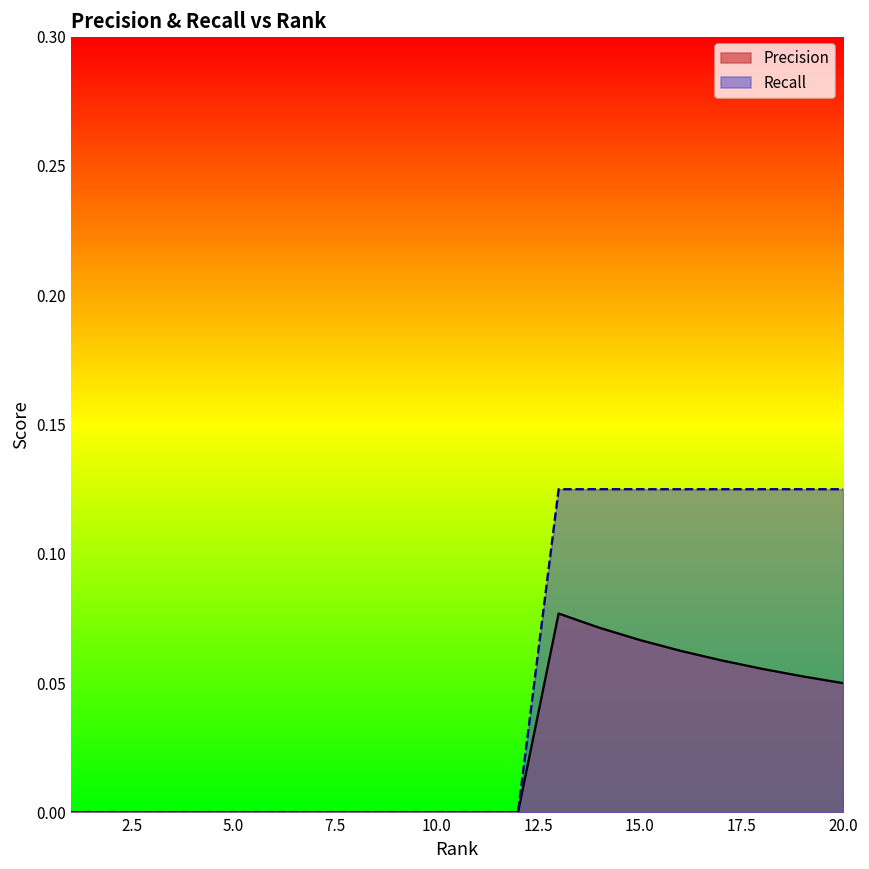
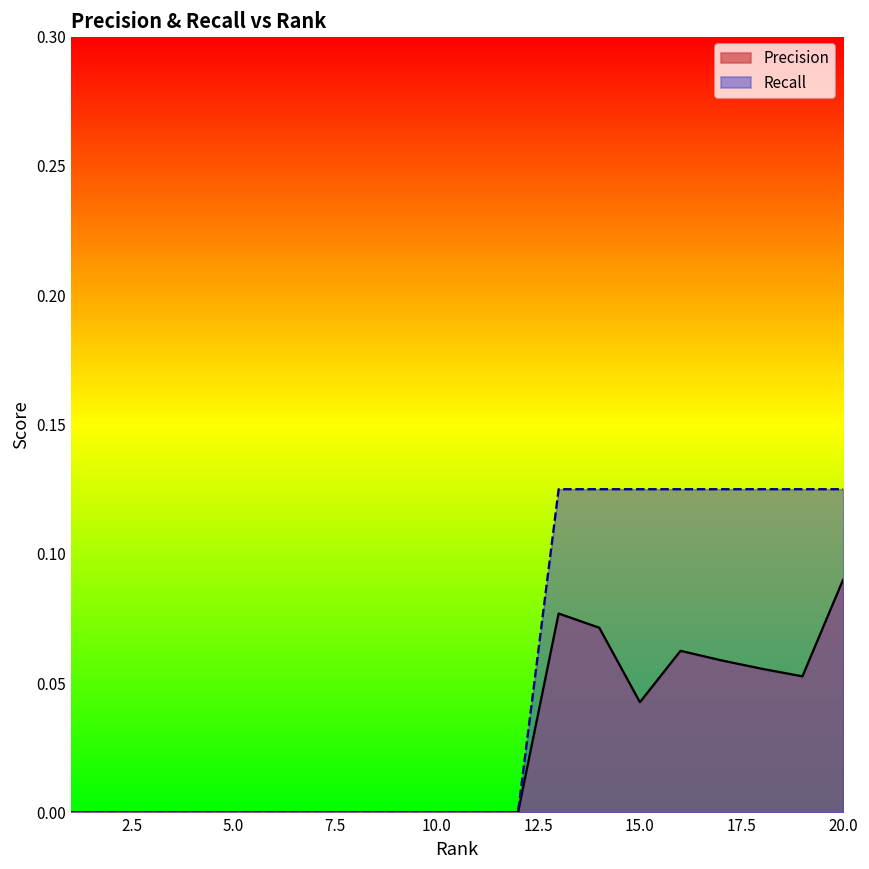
Precision, 15.0: 0.067 -> 0.043
Precision, 20.0: 0.05 -> 0.09
